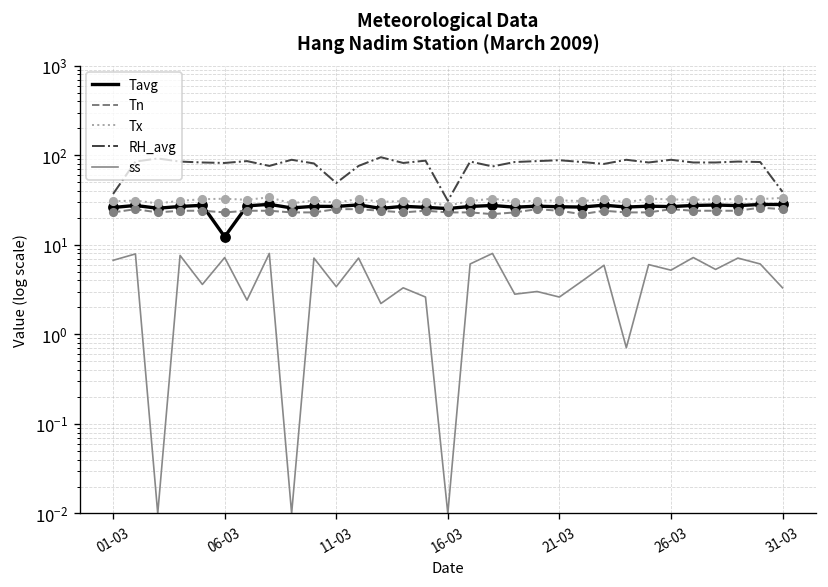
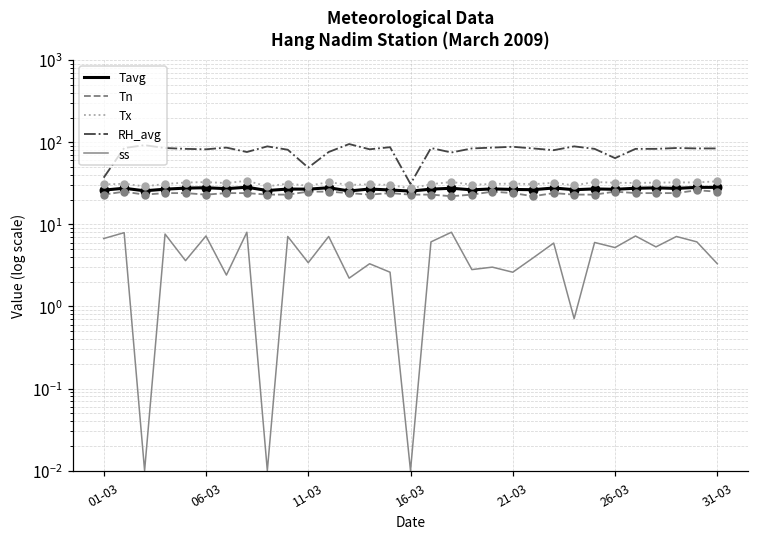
Tavg, 06-03: 12 -> 28
RH_avg, 26-03: 90 -> 60
RH_avg, 31-03: 40 -> 80
